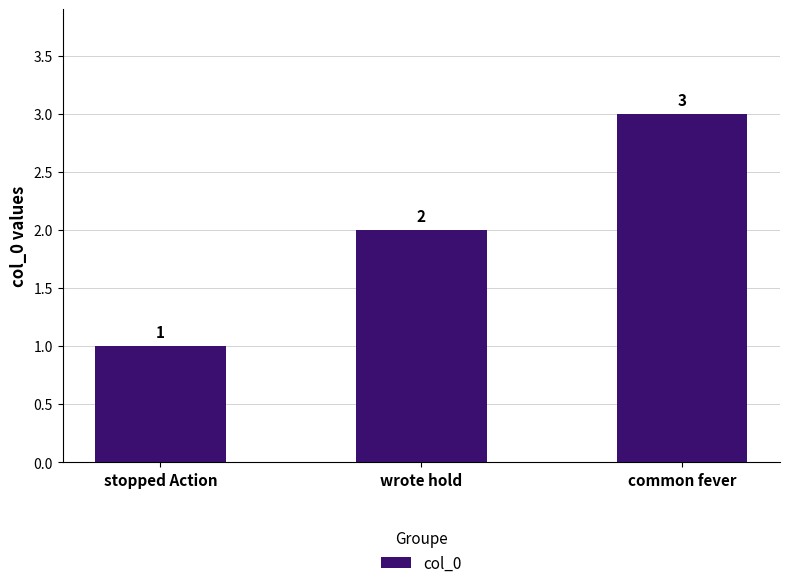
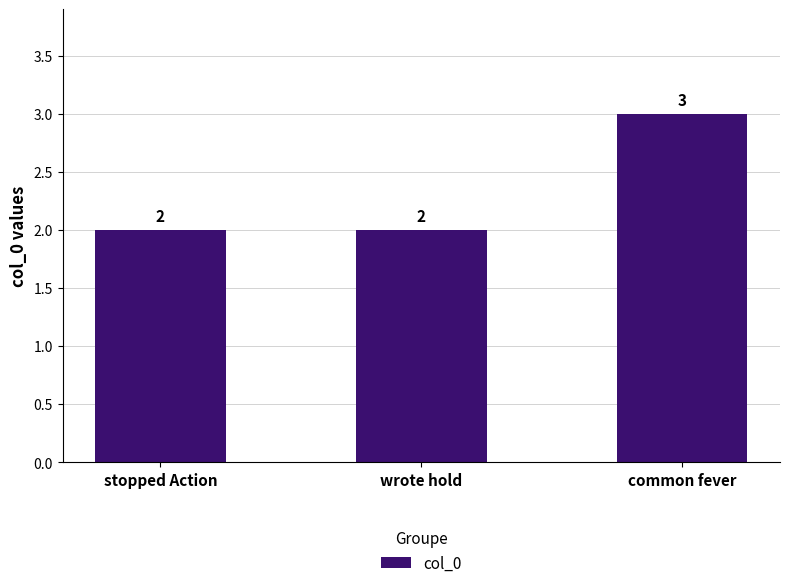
stopped Action: 1 -> 2
